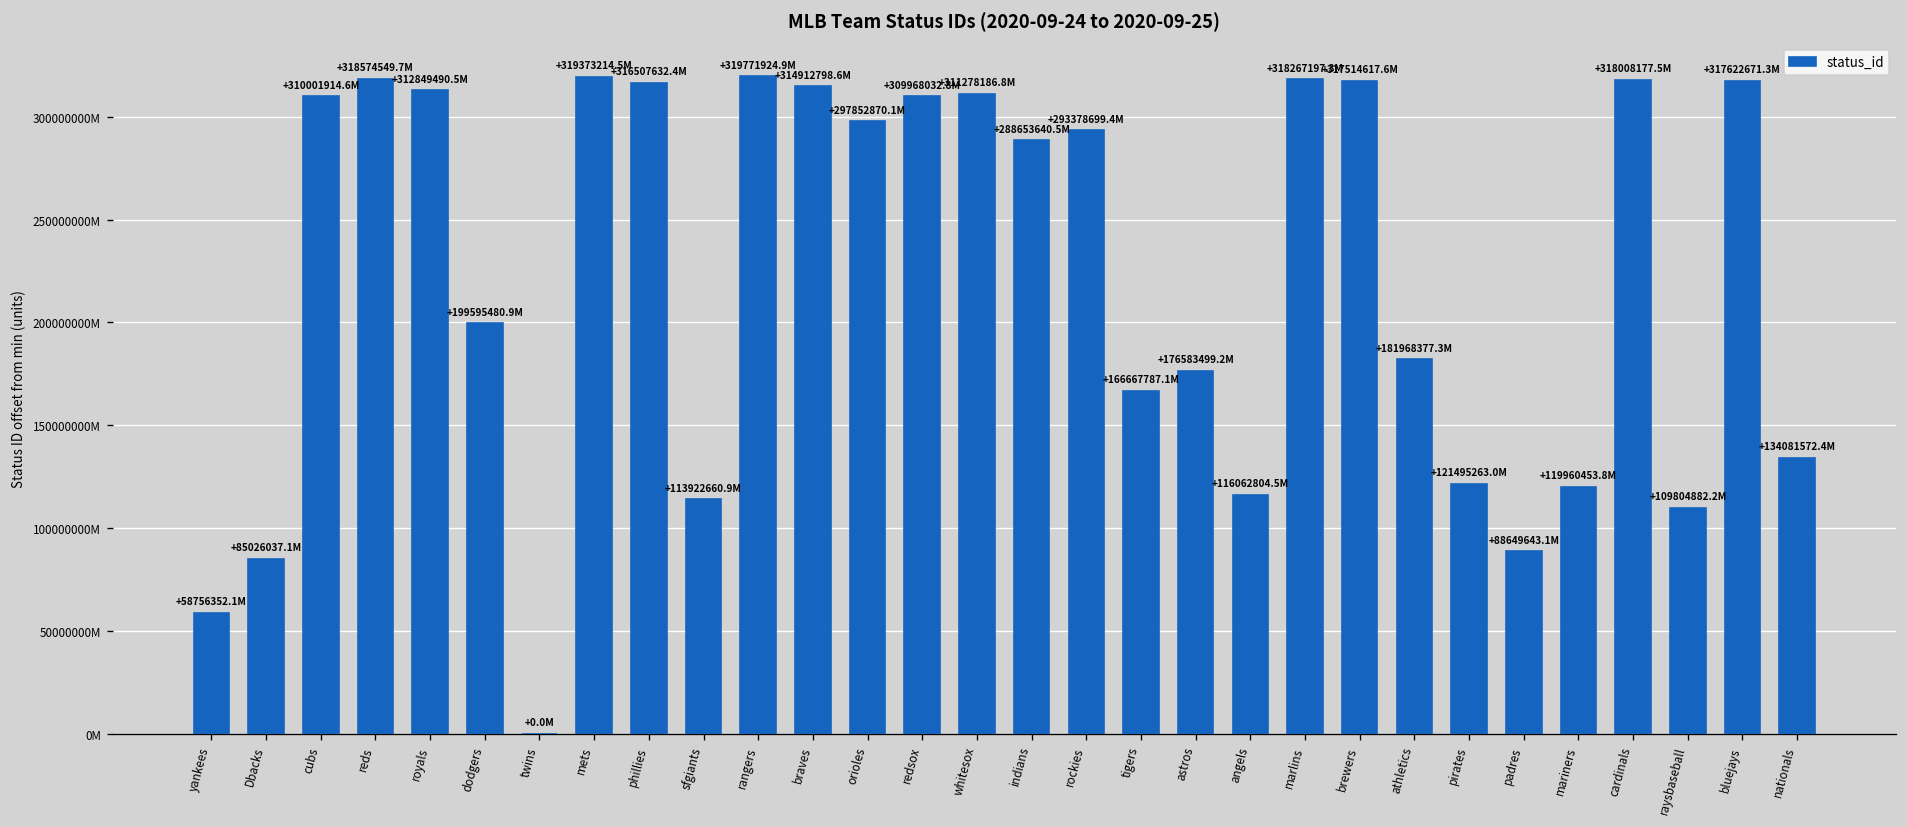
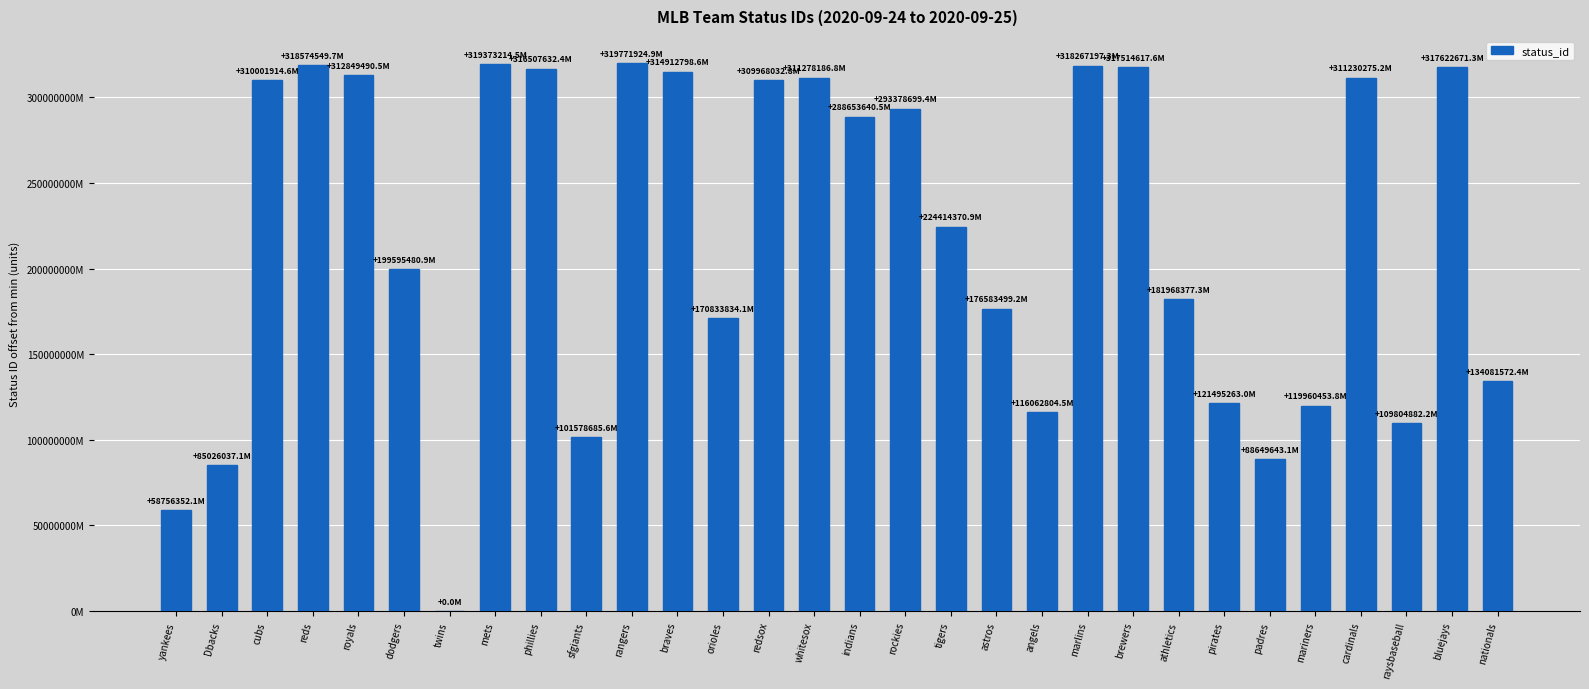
sfgiants: +113922660.9M -> +101578685.6M
orioles: +297852870.1M -> +170833834.1M
tigers: +166667787.1M -> +224414370.9M
cardinals: +318008177.5M -> +311230275.2M
